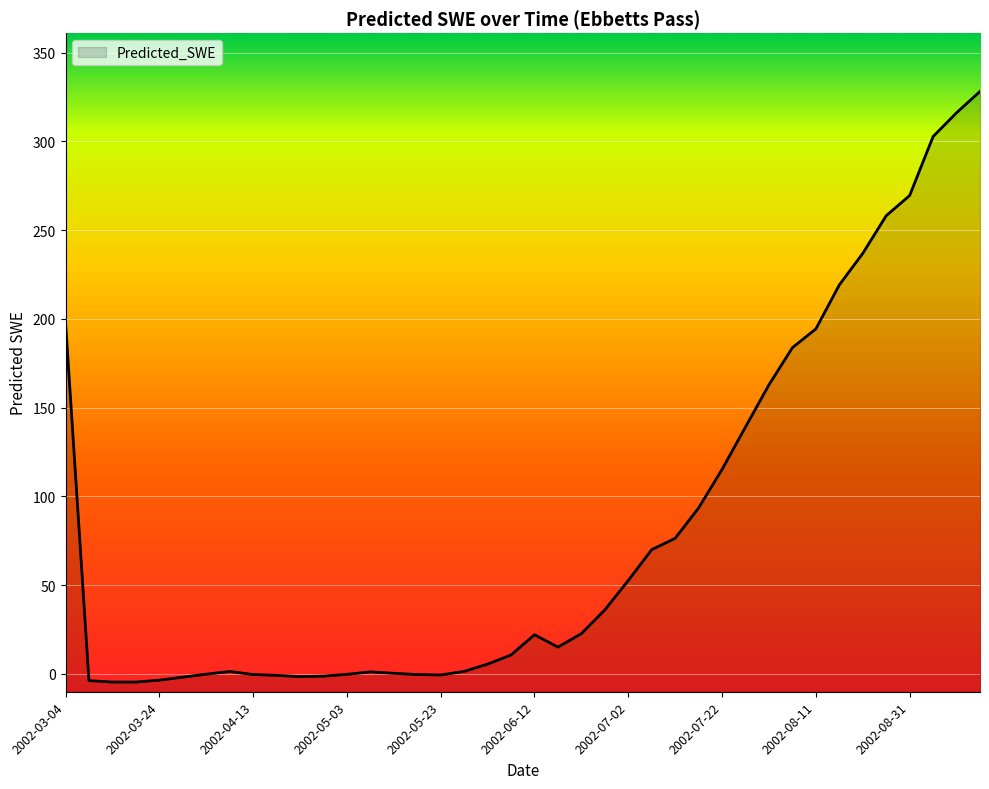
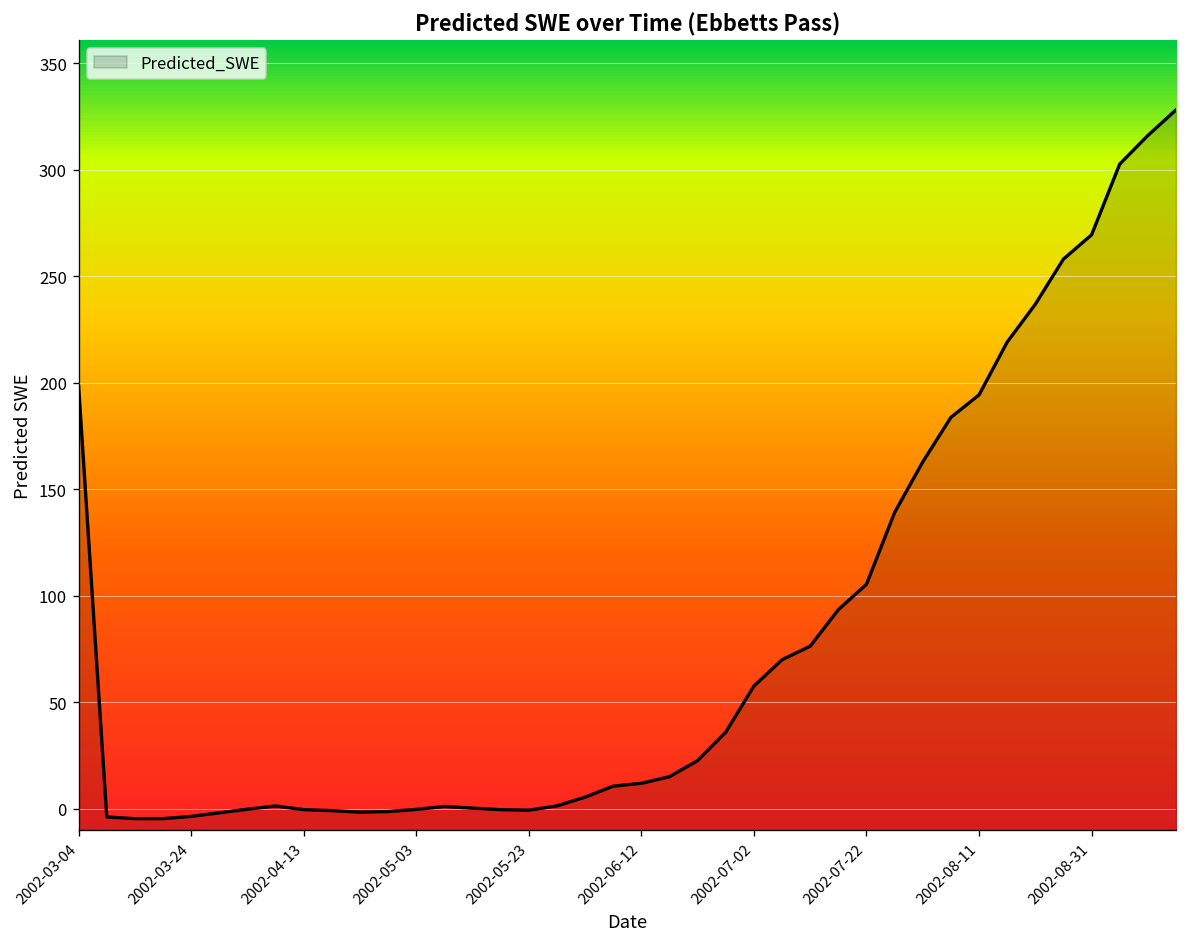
2002-06-12: 22 -> 12
2002-07-02: 53 -> 58
2002-07-22: 115 -> 105
